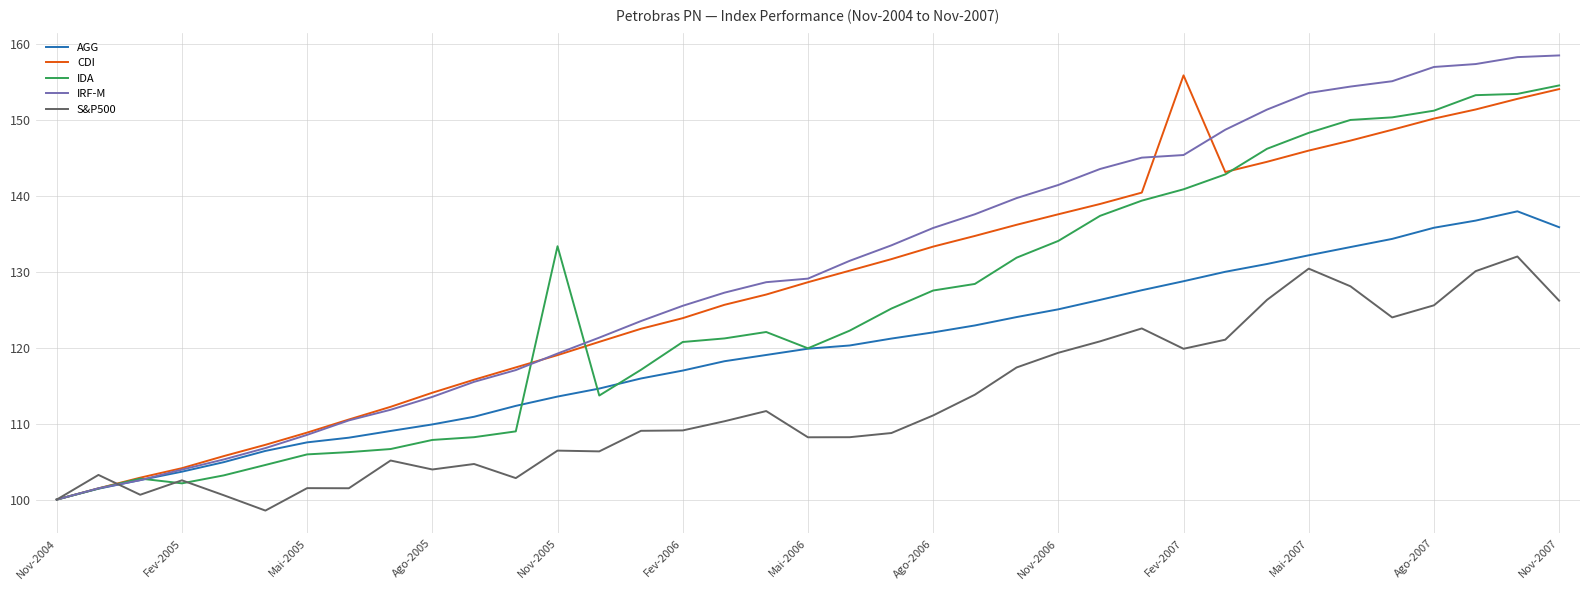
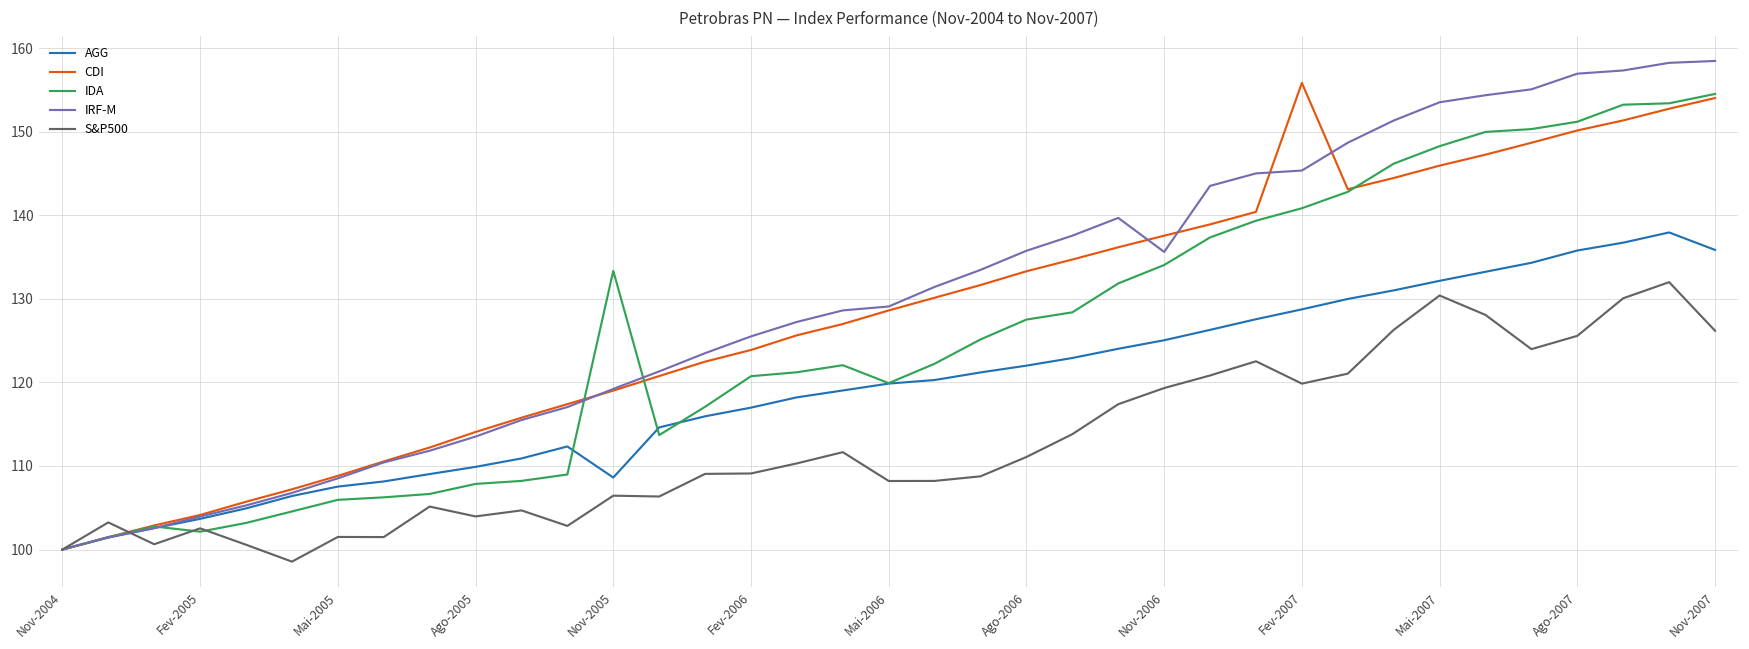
AGG, Nov-2005: 114 -> 109
IRF-M, Nov-2006: 141 -> 136
